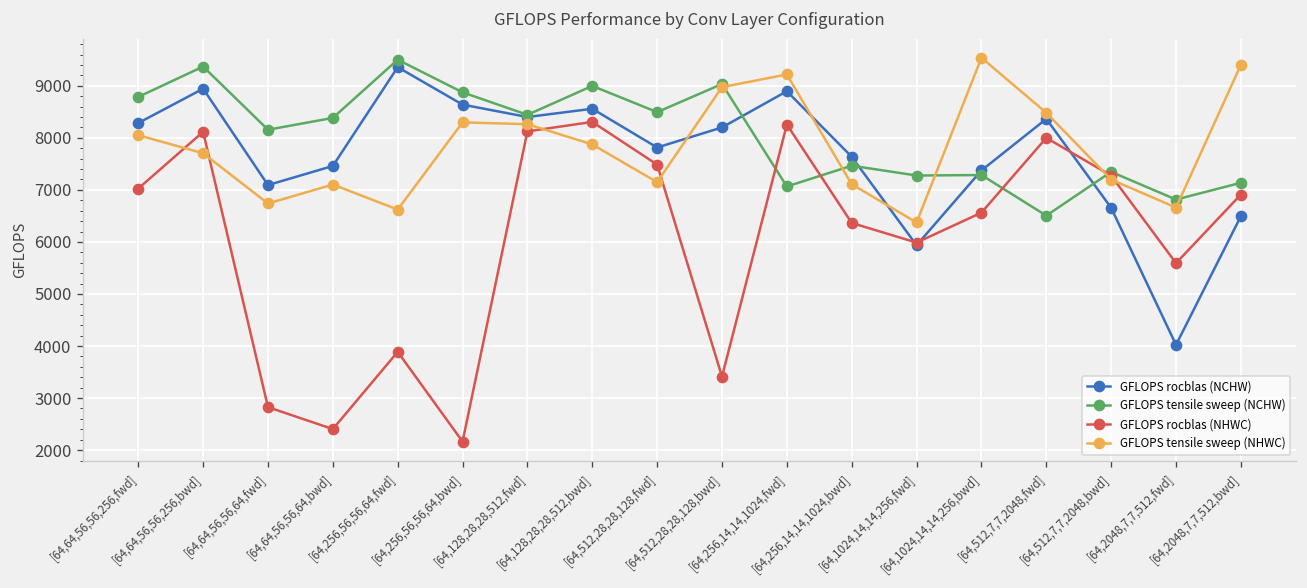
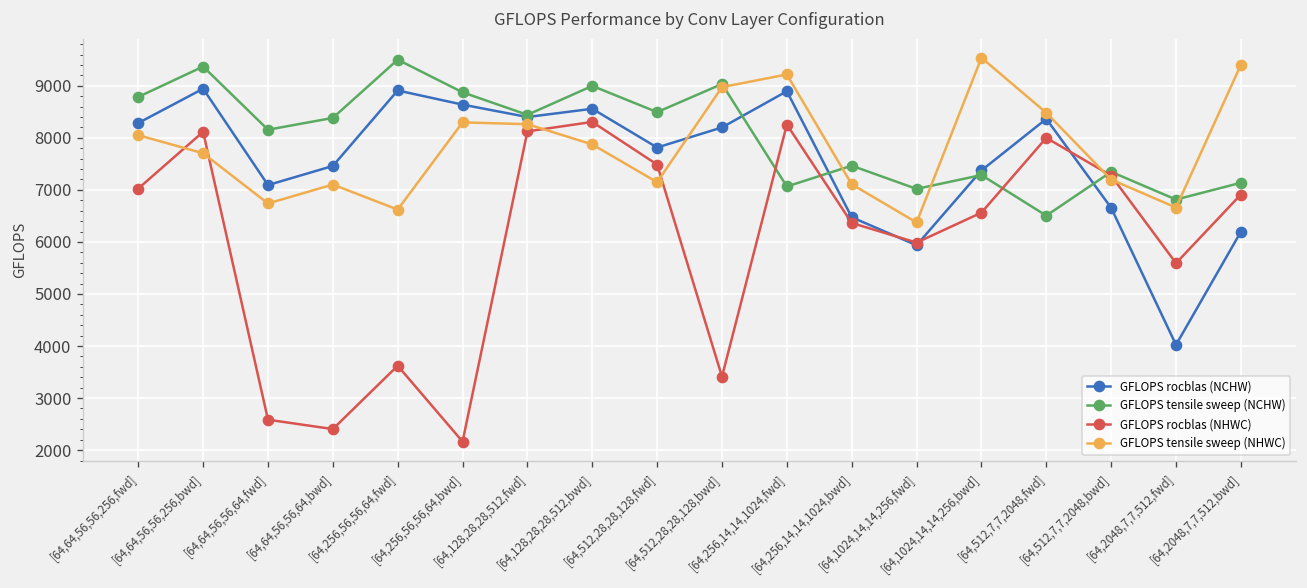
GFLOPS rocblas (NHWC), [64,64,56,56,64,fwd]: 2800 -> 2600
GFLOPS rocblas (NCHW), [64,256,56,56,64,fwd]: 9400 -> 8900
GFLOPS rocblas (NHWC), [64,256,56,56,64,fwd]: 3900 -> 3600
GFLOPS rocblas (NCHW), [64,256,14,14,1024,bwd]: 7600 -> 6500
GFLOPS tensile sweep (NCHW), [64,1024,14,14,256,fwd]: 7300 -> 7000
GFLOPS rocblas (NCHW), [64,2048,7,7,512,bwd]: 6500 -> 6200
